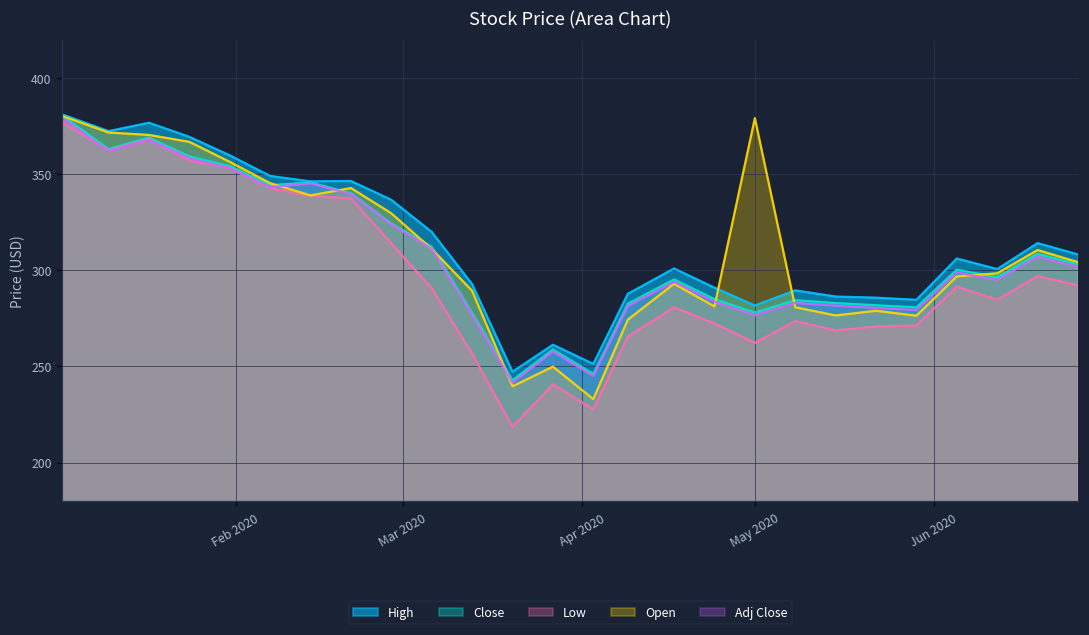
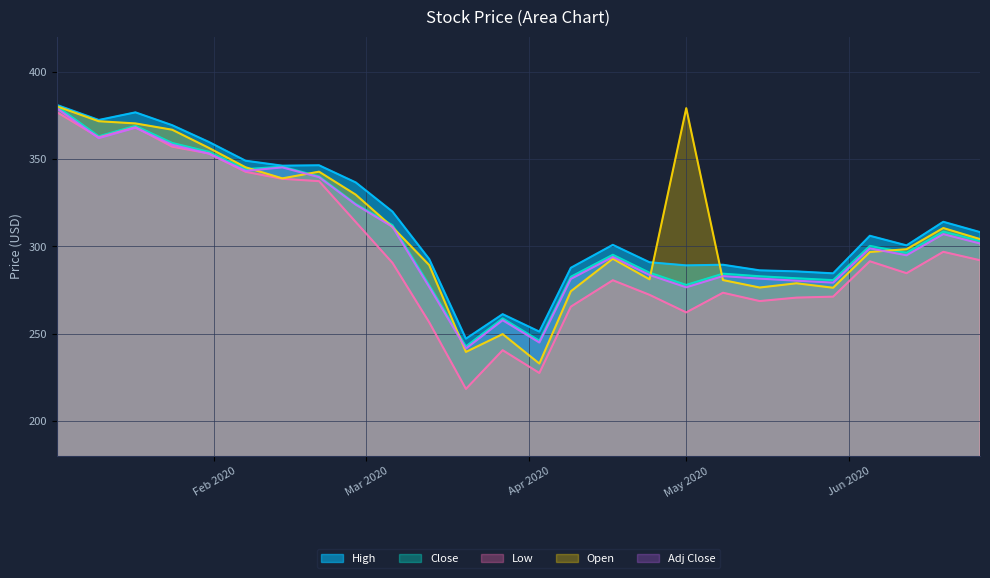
High, May 2020: 282 -> 289
